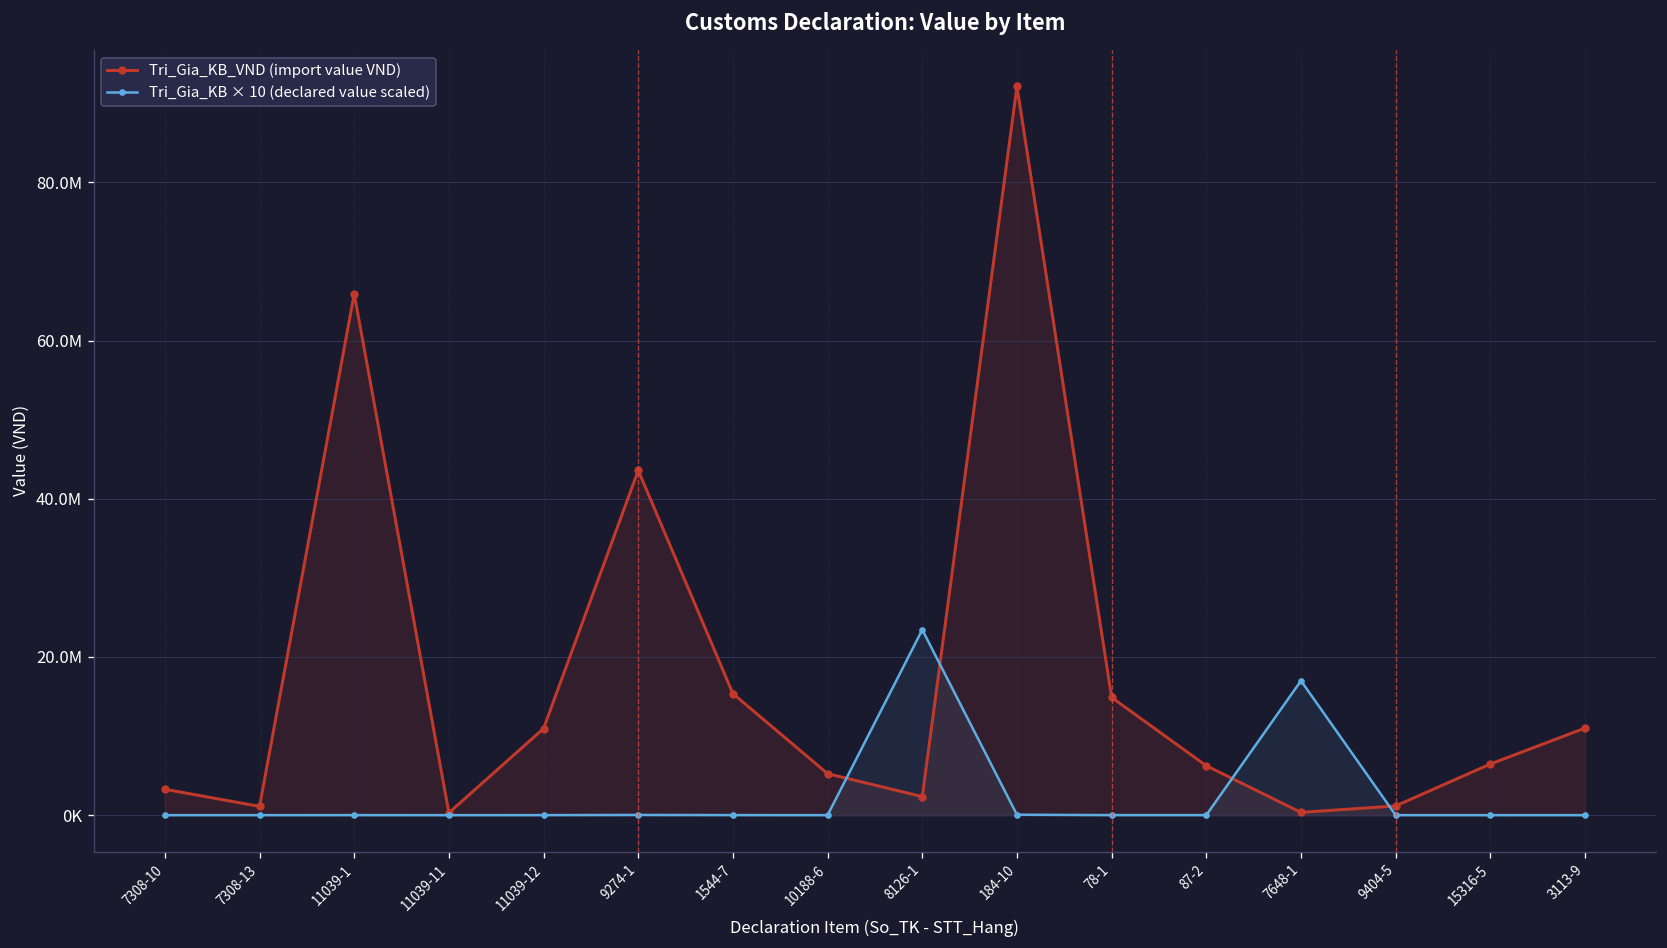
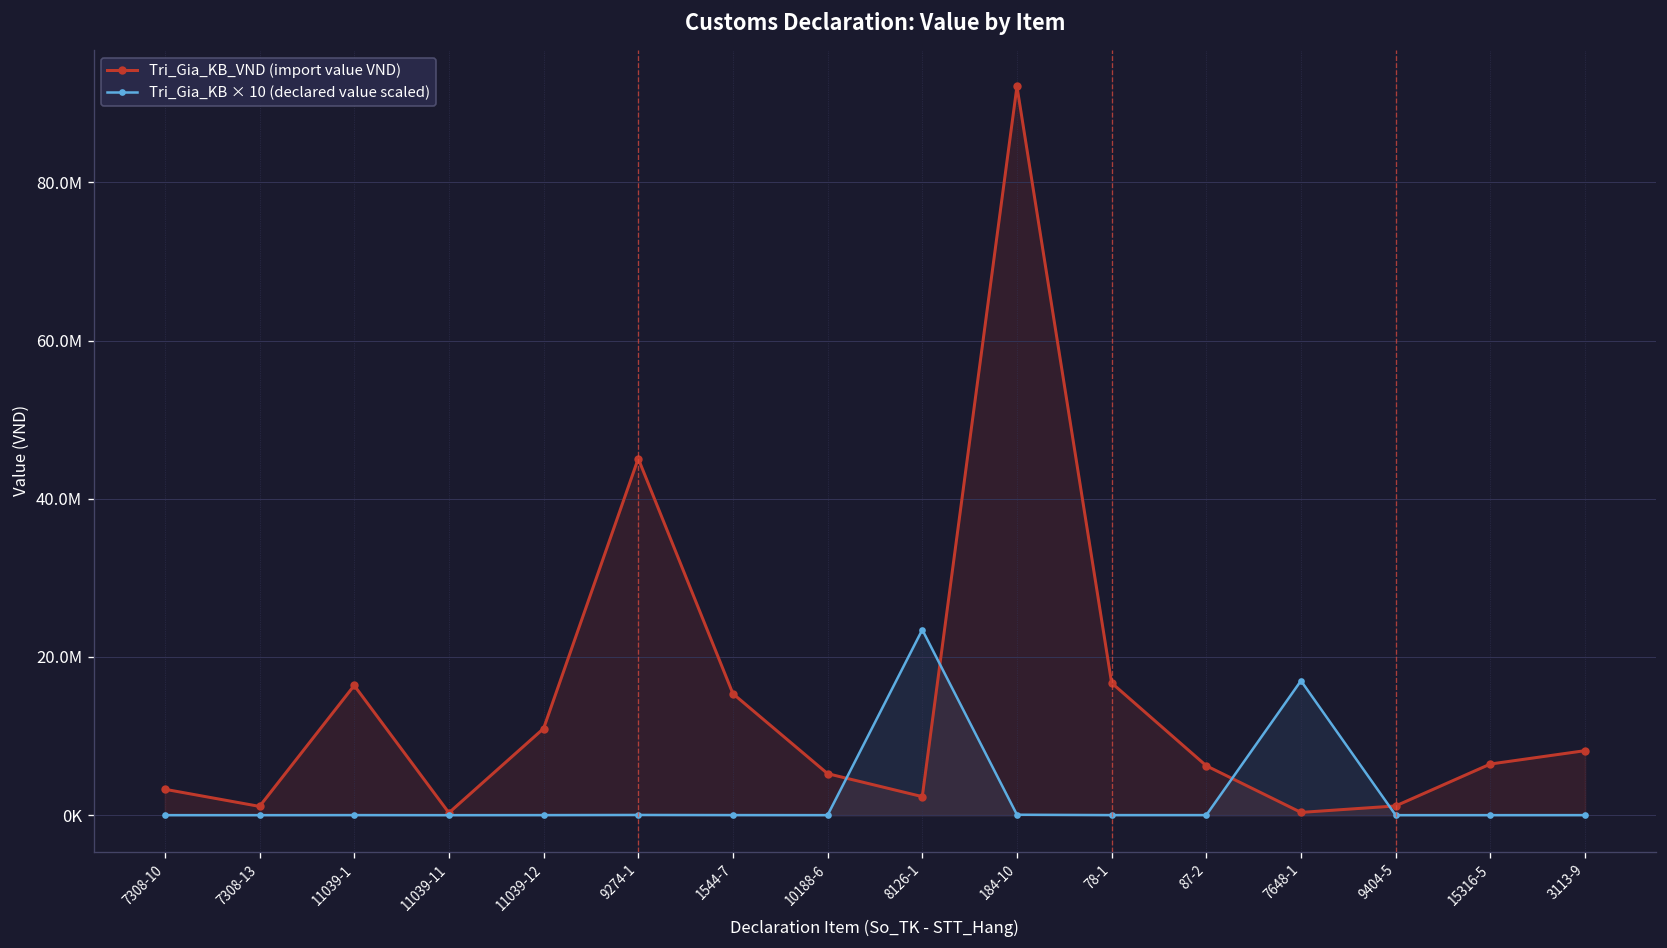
Tri_Gia_KB_VND (import value VND), 11039-1: 66000000 -> 16000000
Tri_Gia_KB_VND (import value VND), 9274-1: 44000000 -> 45000000
Tri_Gia_KB_VND (import value VND), 78-1: 15000000 -> 17000000
Tri_Gia_KB_VND (import value VND), 3113-9: 11000000 -> 8000000
